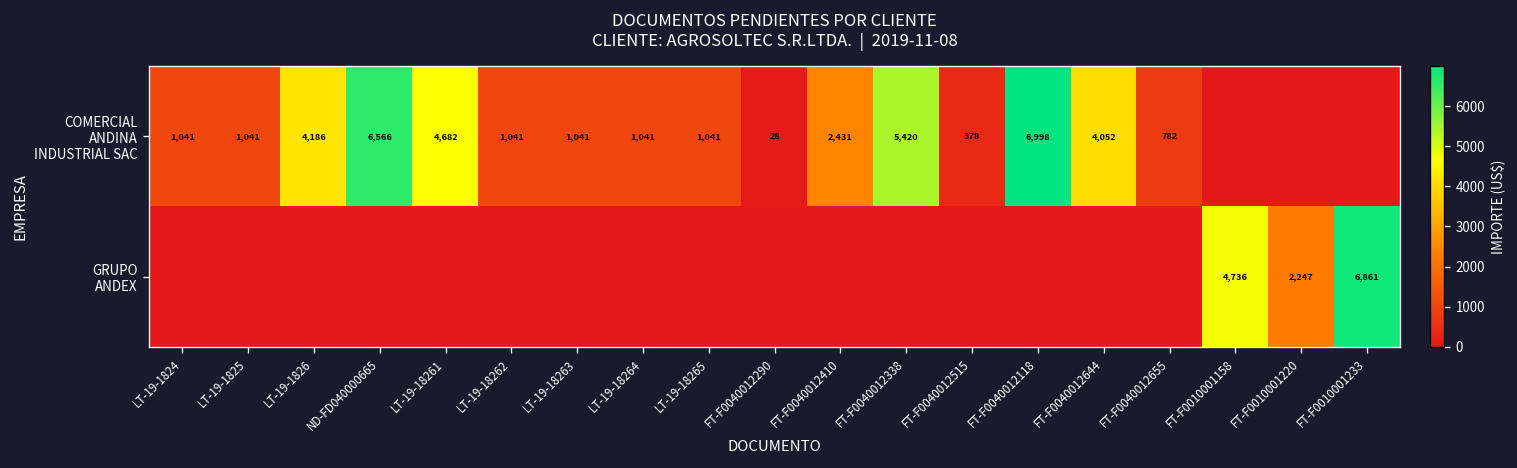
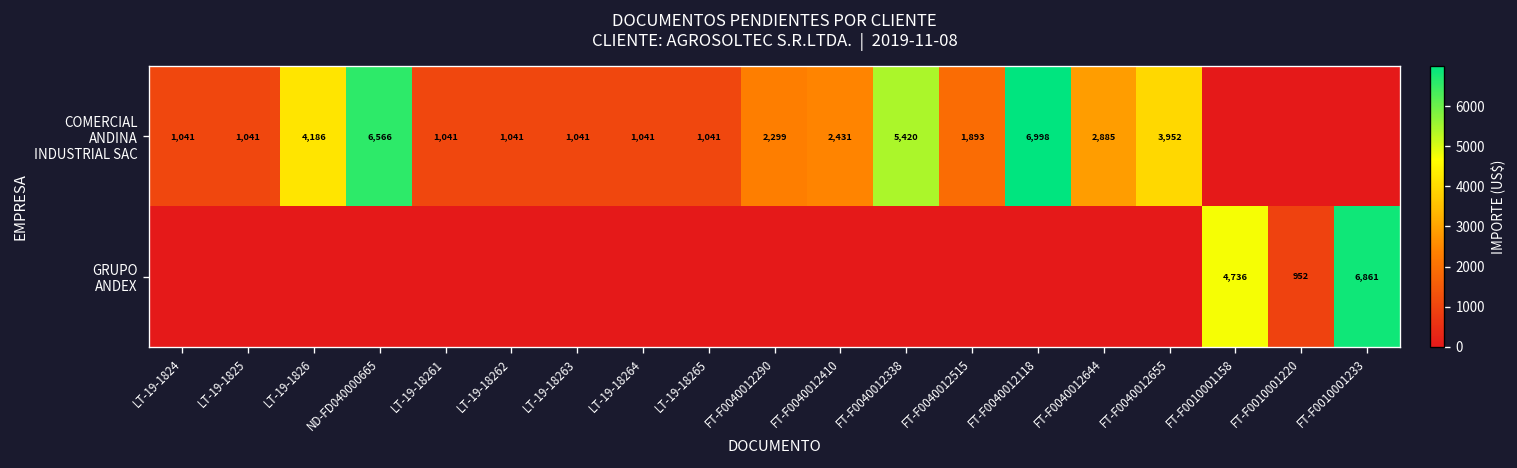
COMERCIAL ANDINA INDUSTRIAL SAC, LT-19-18261: 4,682 -> 1,041
COMERCIAL ANDINA INDUSTRIAL SAC, FT-F0040012290: 28 -> 2,299
COMERCIAL ANDINA INDUSTRIAL SAC, FT-F0040012515: 378 -> 1,893
COMERCIAL ANDINA INDUSTRIAL SAC, FT-F0040012644: 4,052 -> 2,885
COMERCIAL ANDINA INDUSTRIAL SAC, FT-F0040012655: 782 -> 3,952
GRUPO ANDEX, FT-F0010001220: 2,247 -> 952
